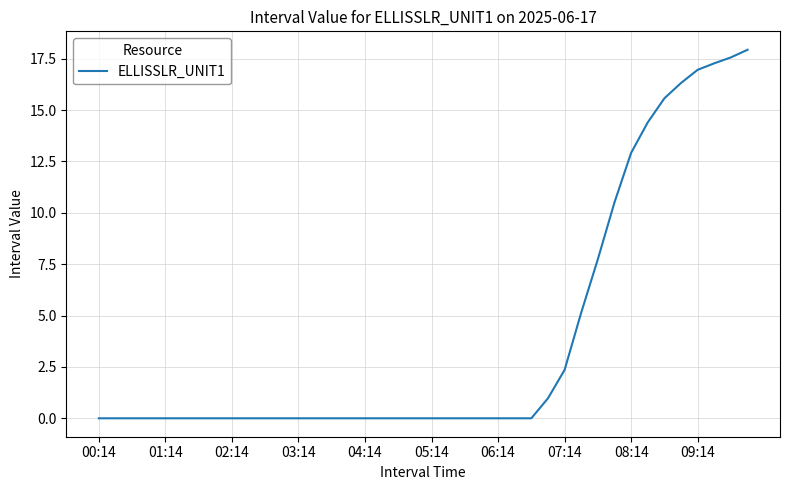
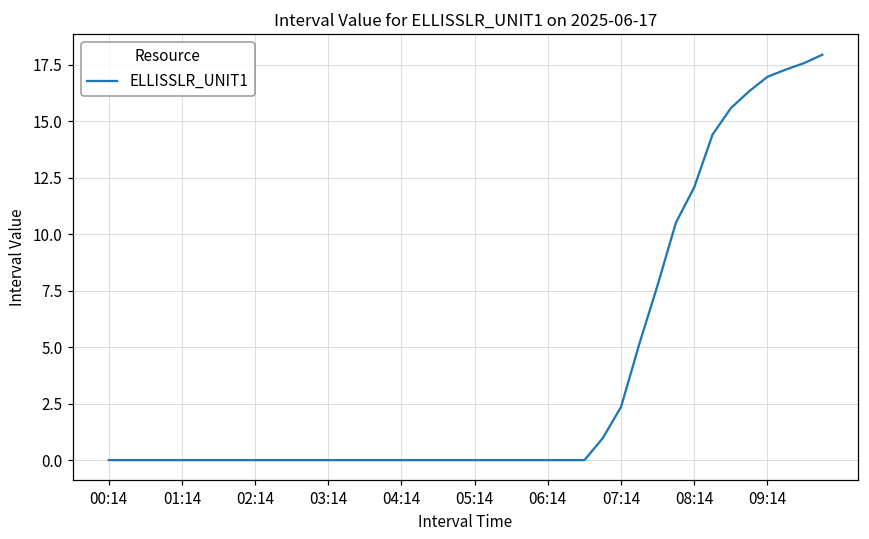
08:14: 12.9 -> 12.1
